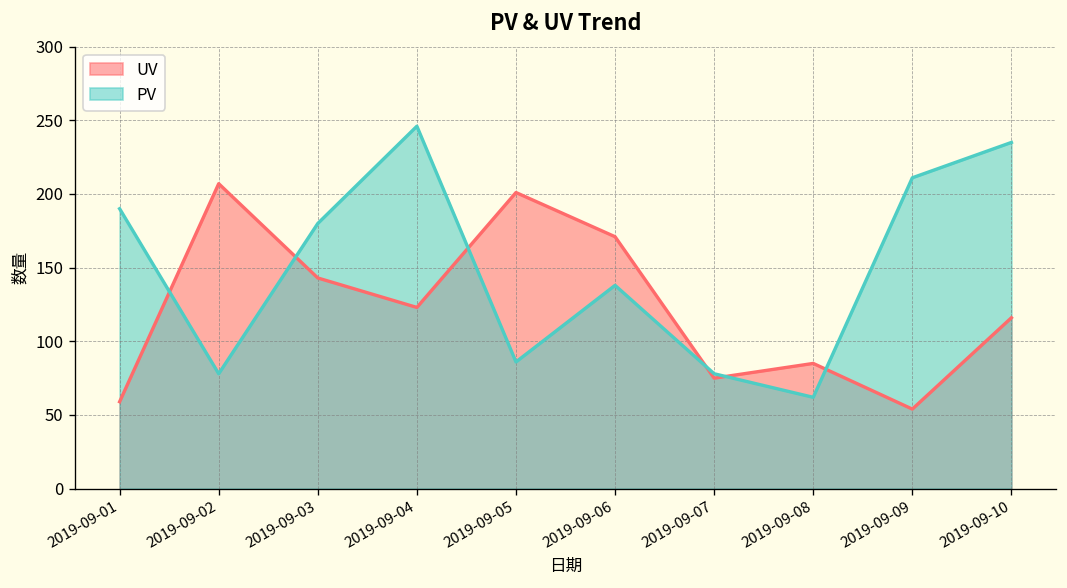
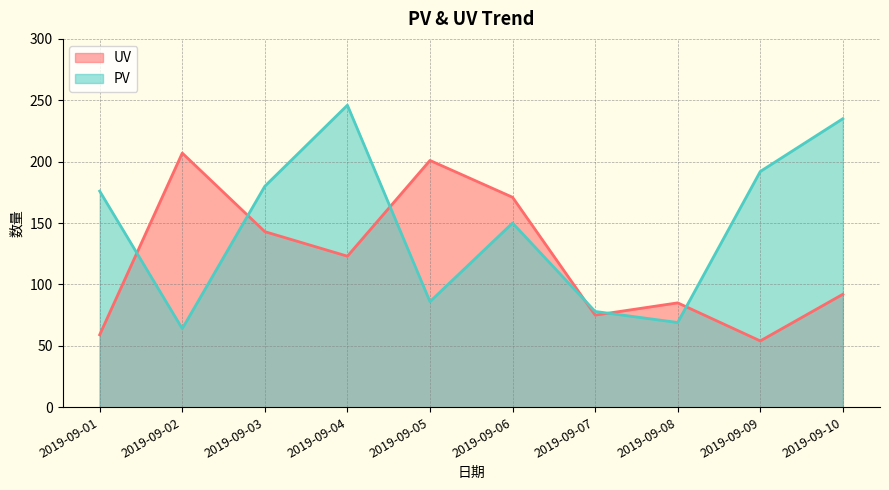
PV, 2019-09-01: 190 -> 176
PV, 2019-09-02: 78 -> 64
PV, 2019-09-06: 138 -> 150
PV, 2019-09-08: 62 -> 69
PV, 2019-09-09: 211 -> 192
UV, 2019-09-10: 116 -> 92
